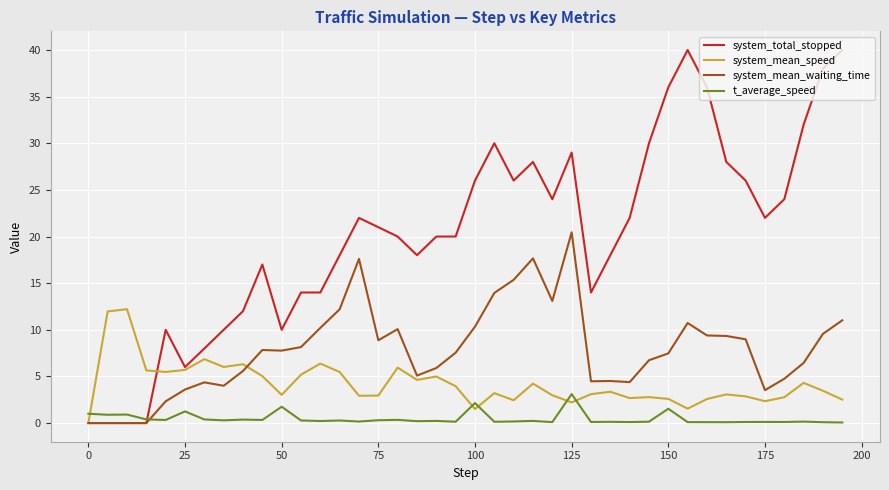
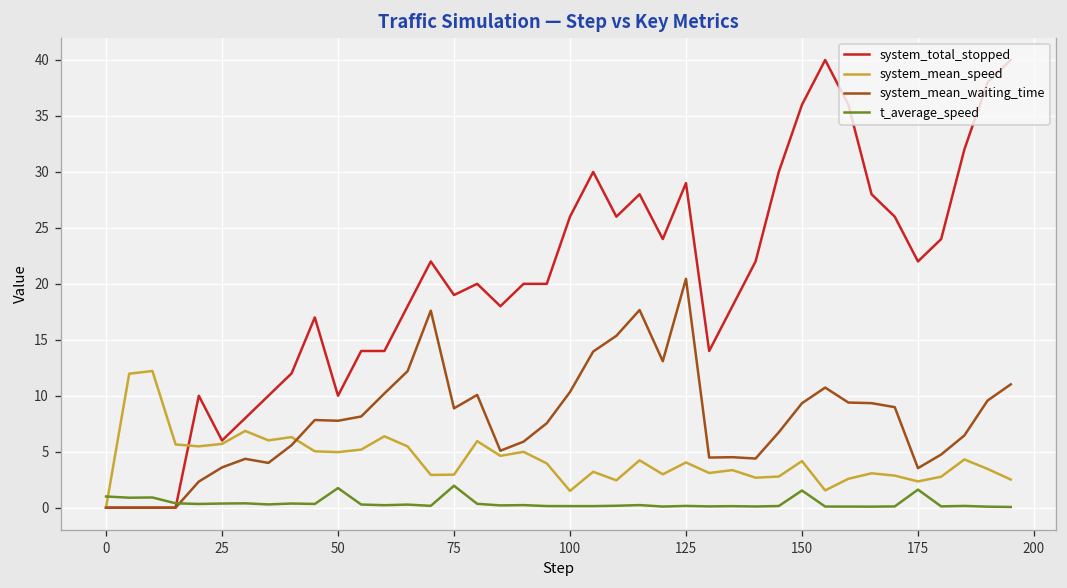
t_average_speed, 25: 1 -> 0
system_mean_speed, 50: 3 -> 5
system_total_stopped, 75: 21 -> 19
t_average_speed, 75: 0 -> 2
t_average_speed, 100: 2 -> 0
system_mean_speed, 125: 2 -> 4
t_average_speed, 125: 3 -> 0
system_mean_speed, 150: 3 -> 4
system_mean_waiting_time, 150: 7 -> 9
t_average_speed, 175: 0 -> 2
